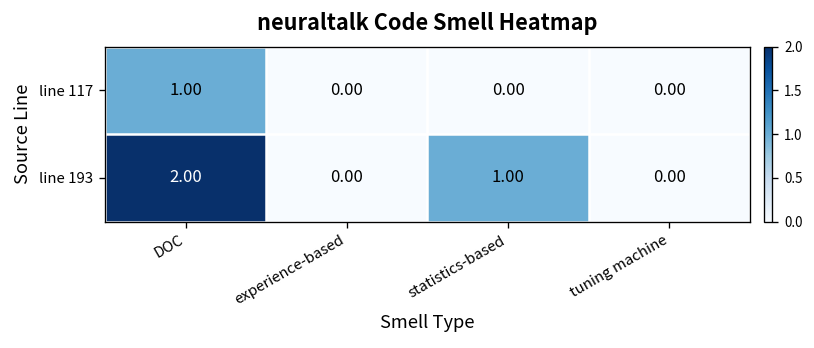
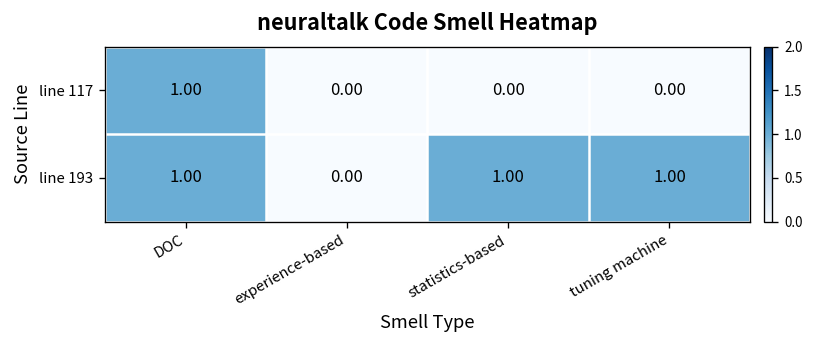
line 193, DOC: 2.00 -> 1.00
line 193, tuning machine: 0.00 -> 1.00
